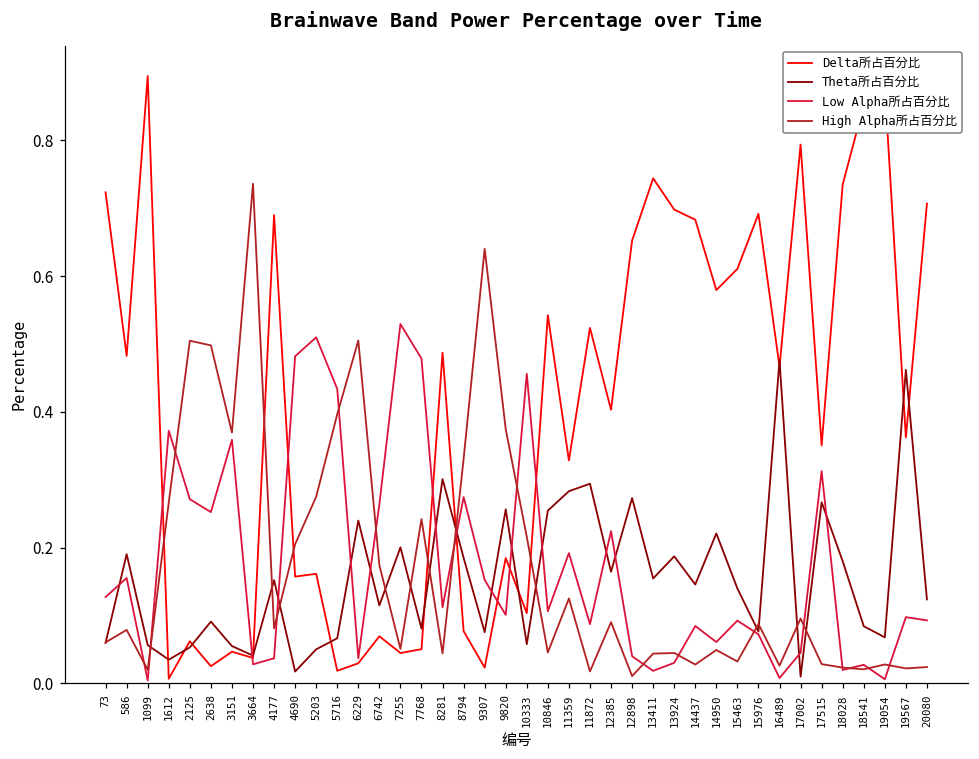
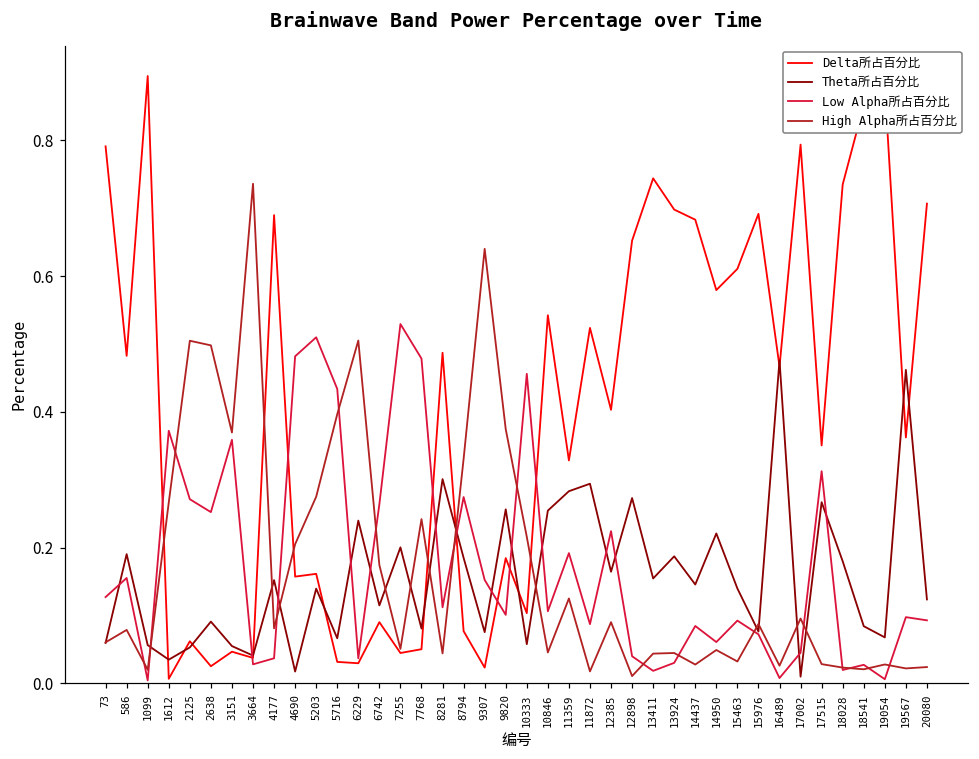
Delta所占百分比, 73: 0.72 -> 0.79
Theta所占百分比, 5203: 0.05 -> 0.14
Delta所占百分比, 5716: 0.02 -> 0.03
Delta所占百分比, 6742: 0.07 -> 0.09
